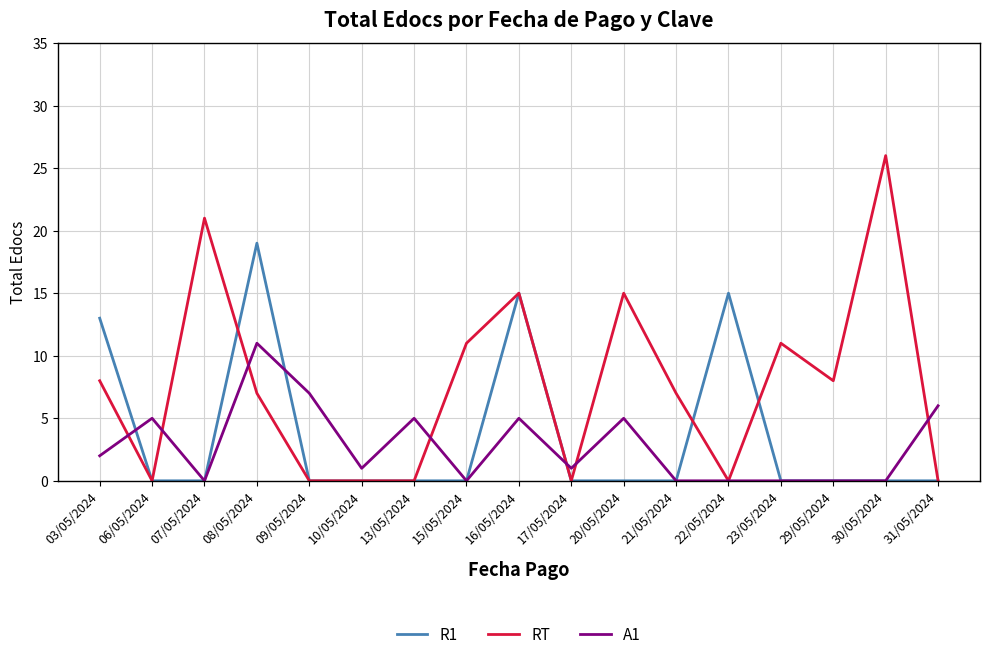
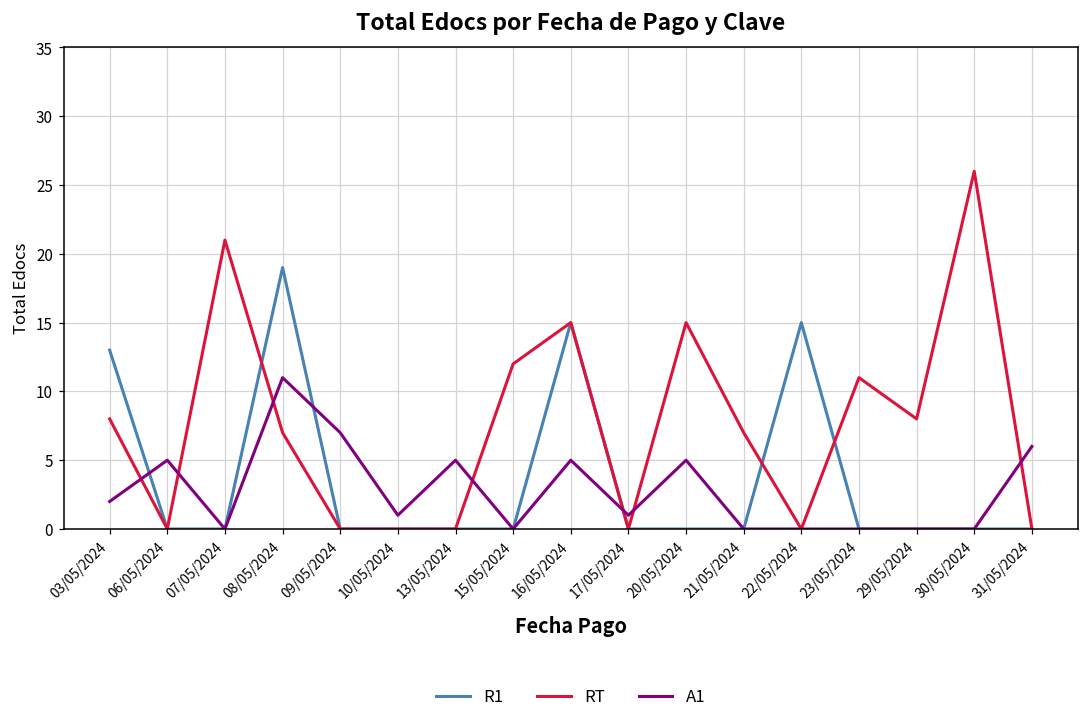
RT, 15/05/2024: 11 -> 12
